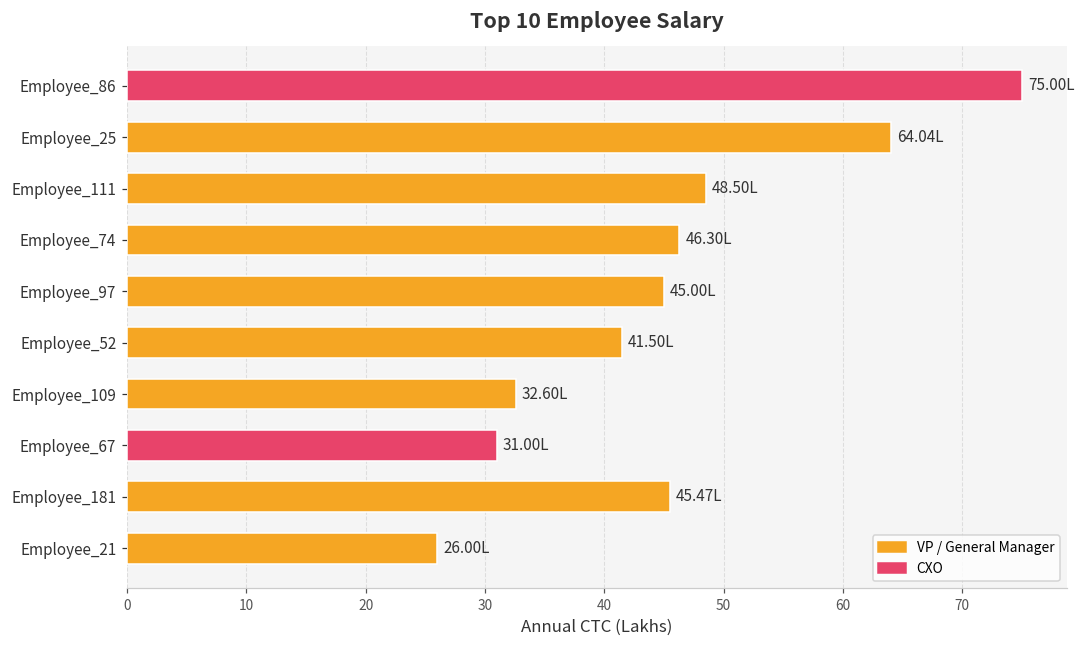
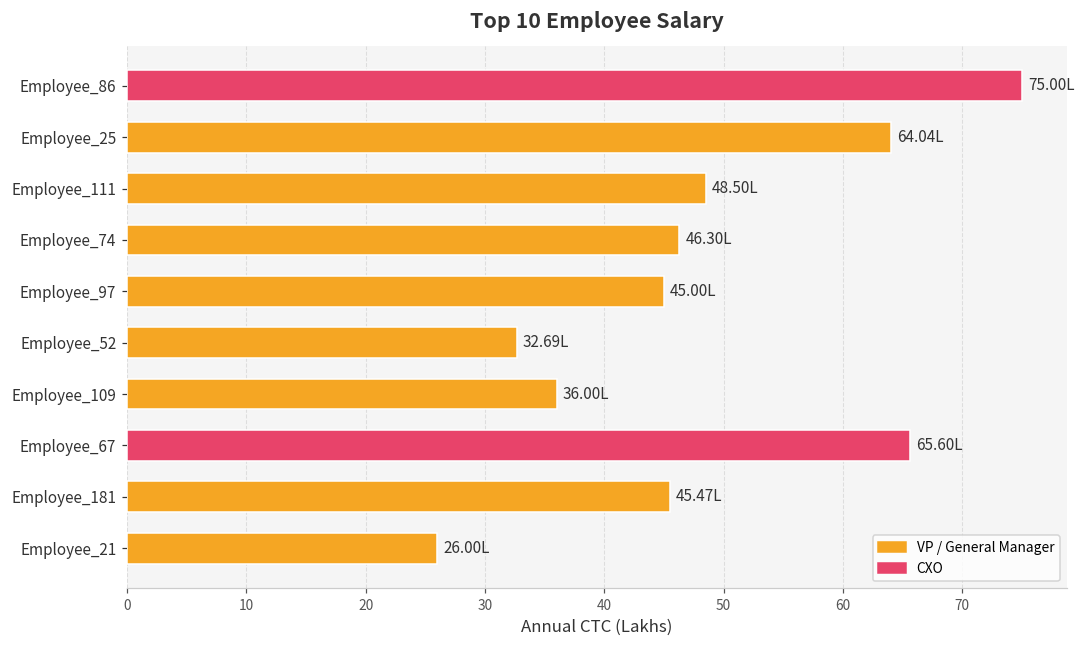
Employee_52: 41.50L -> 32.69L
Employee_109: 32.60L -> 36.00L
Employee_67: 31.00L -> 65.60L
